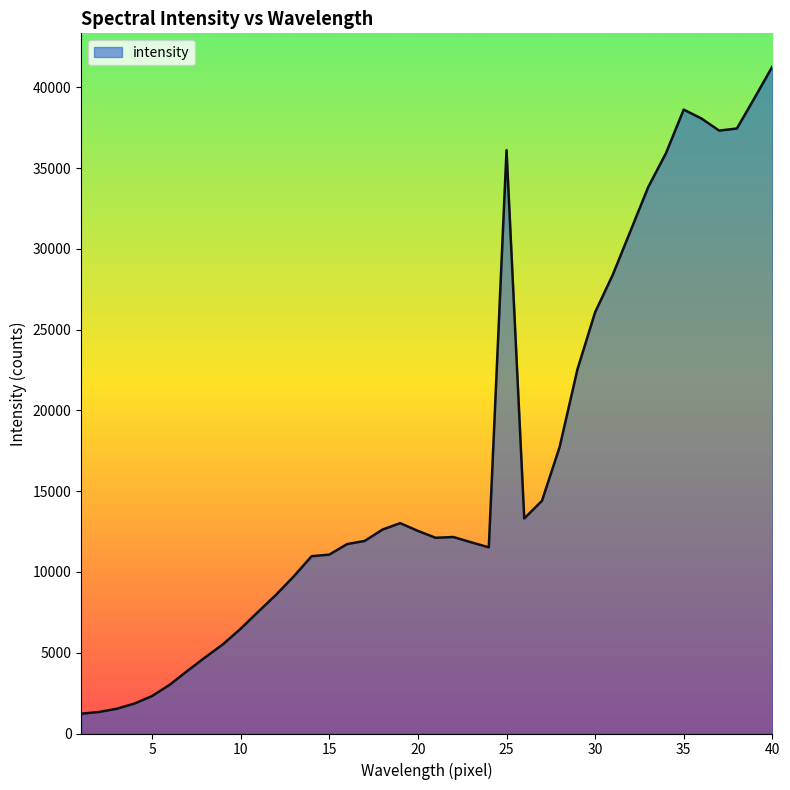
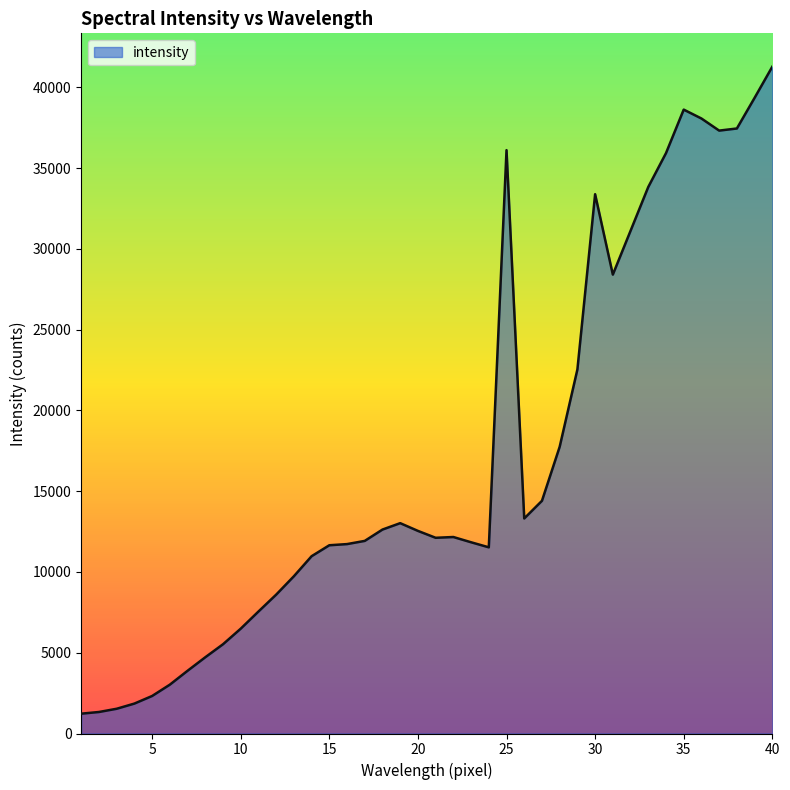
15: 11100 -> 11700
30: 26100 -> 33400
